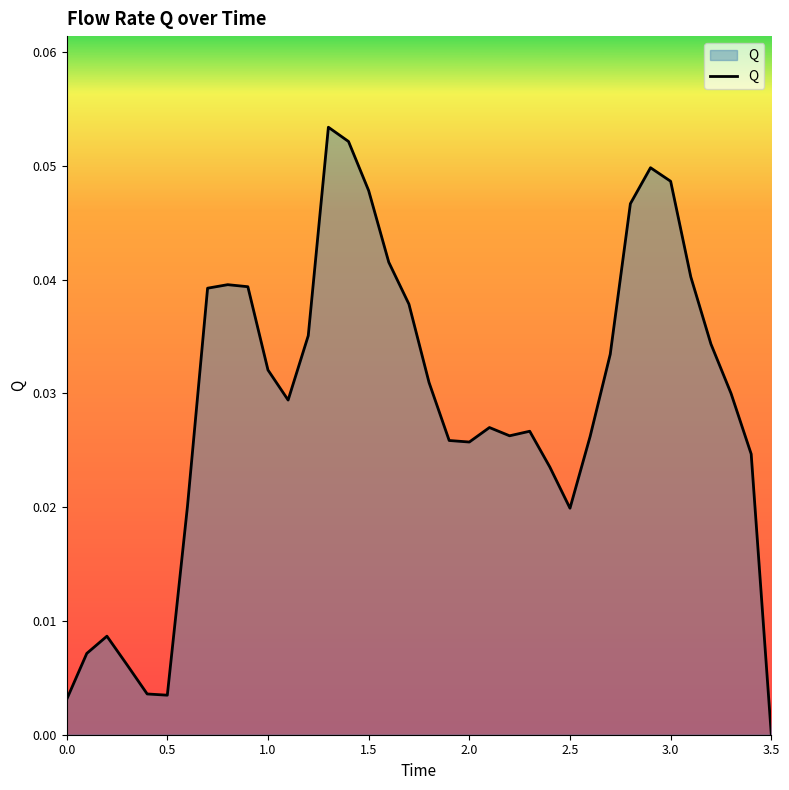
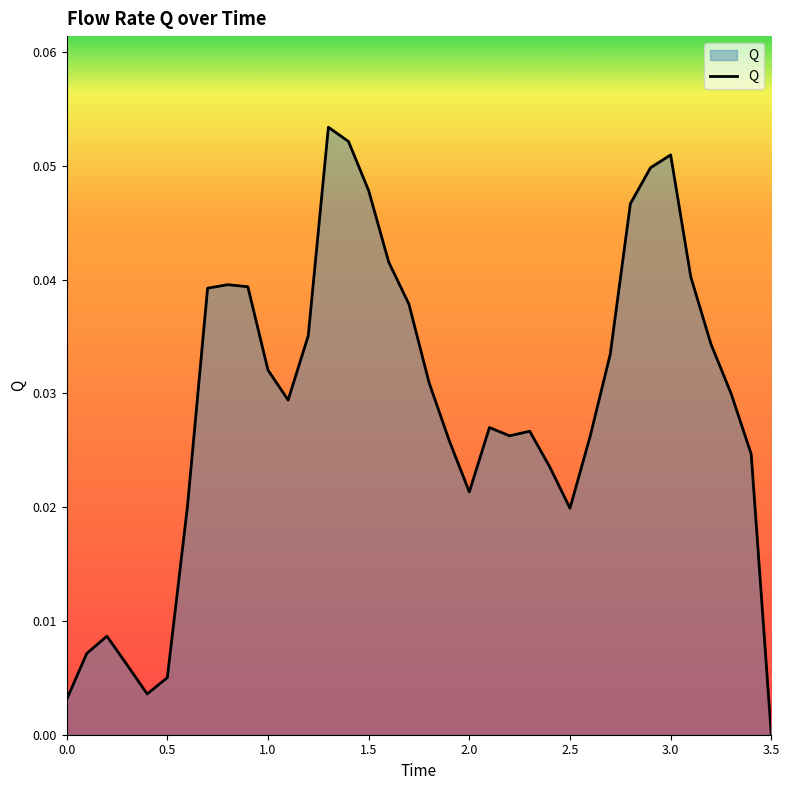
0.5: 0.0035 -> 0.0050
2.0: 0.0257 -> 0.0213
3.0: 0.0486 -> 0.0510
